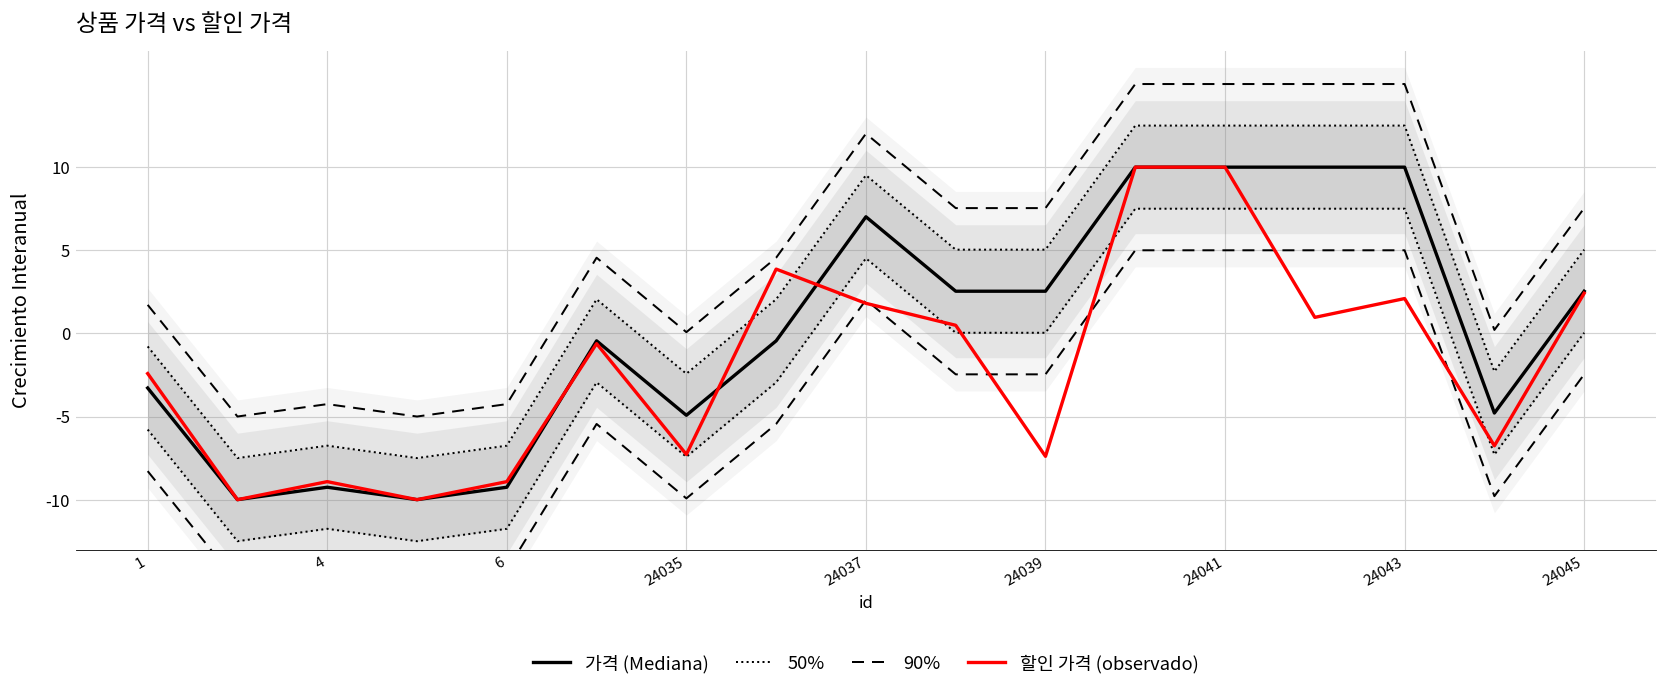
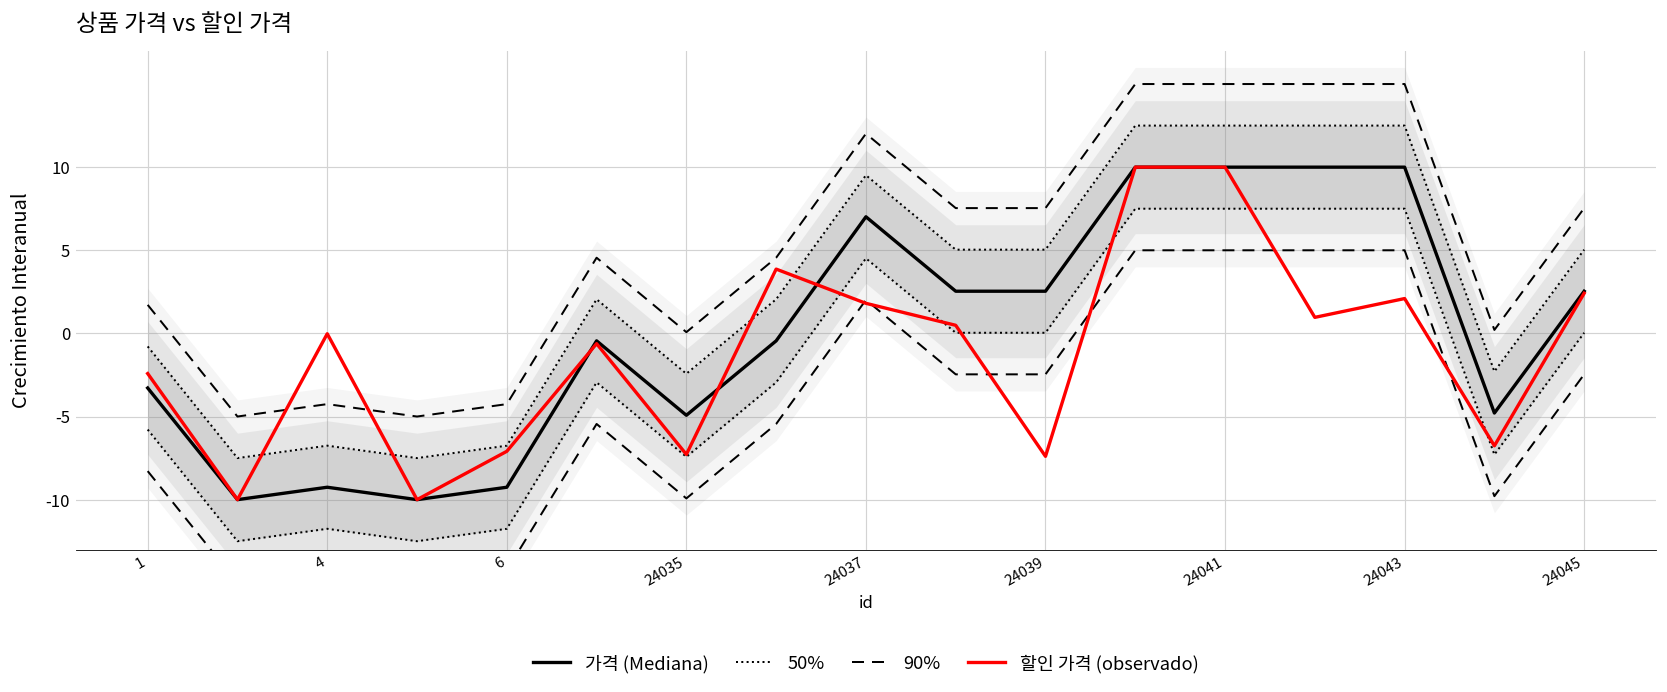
할인 가격 (observado), 4: -8.9 -> 0.0
할인 가격 (observado), 6: -8.9 -> -7.1
